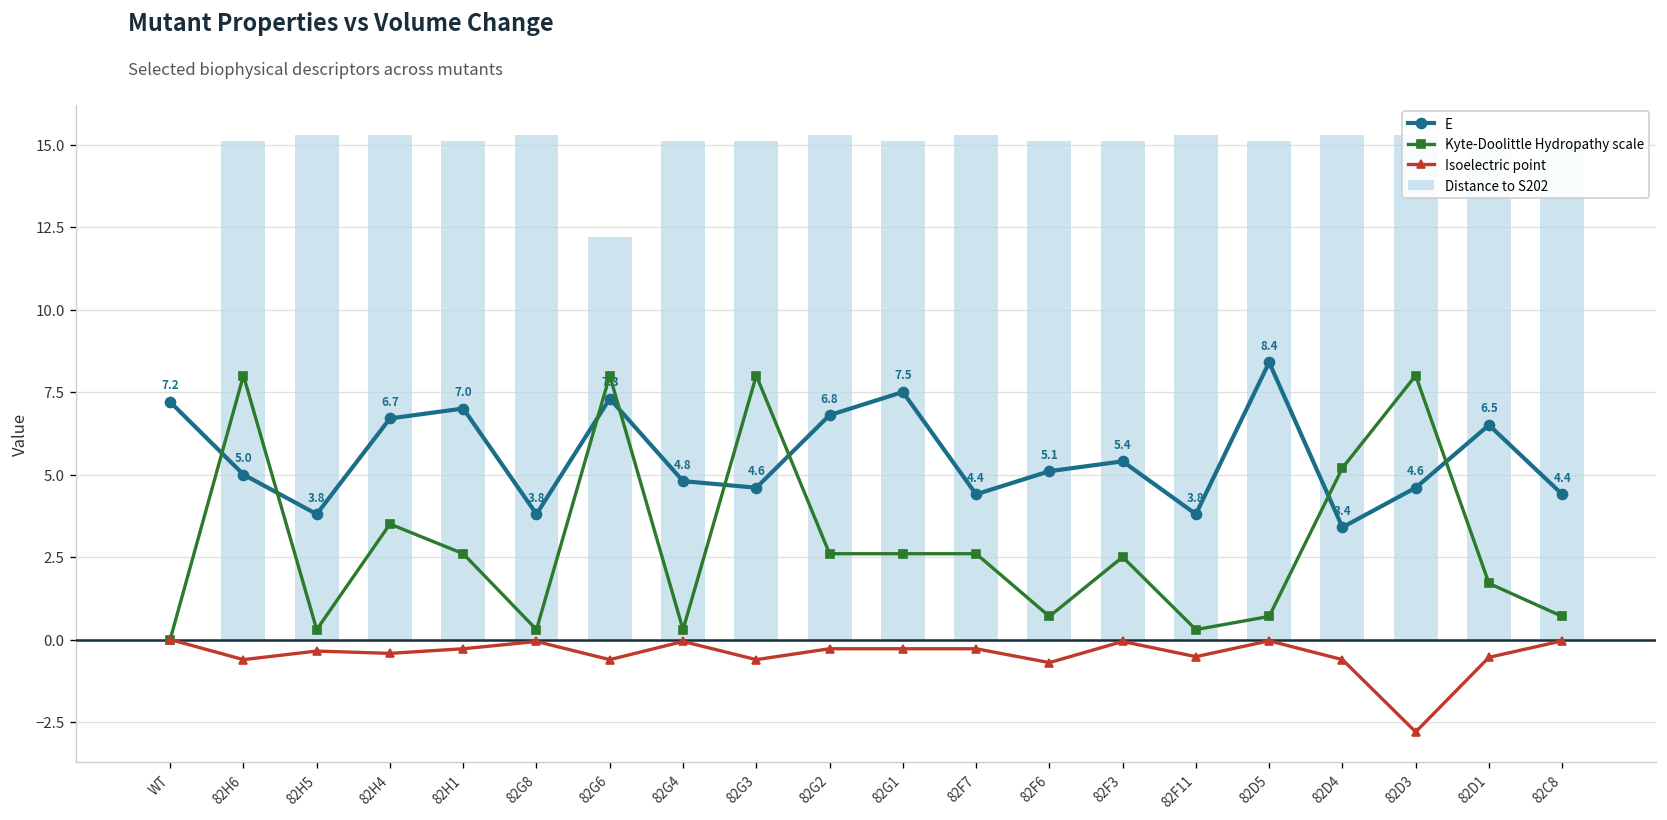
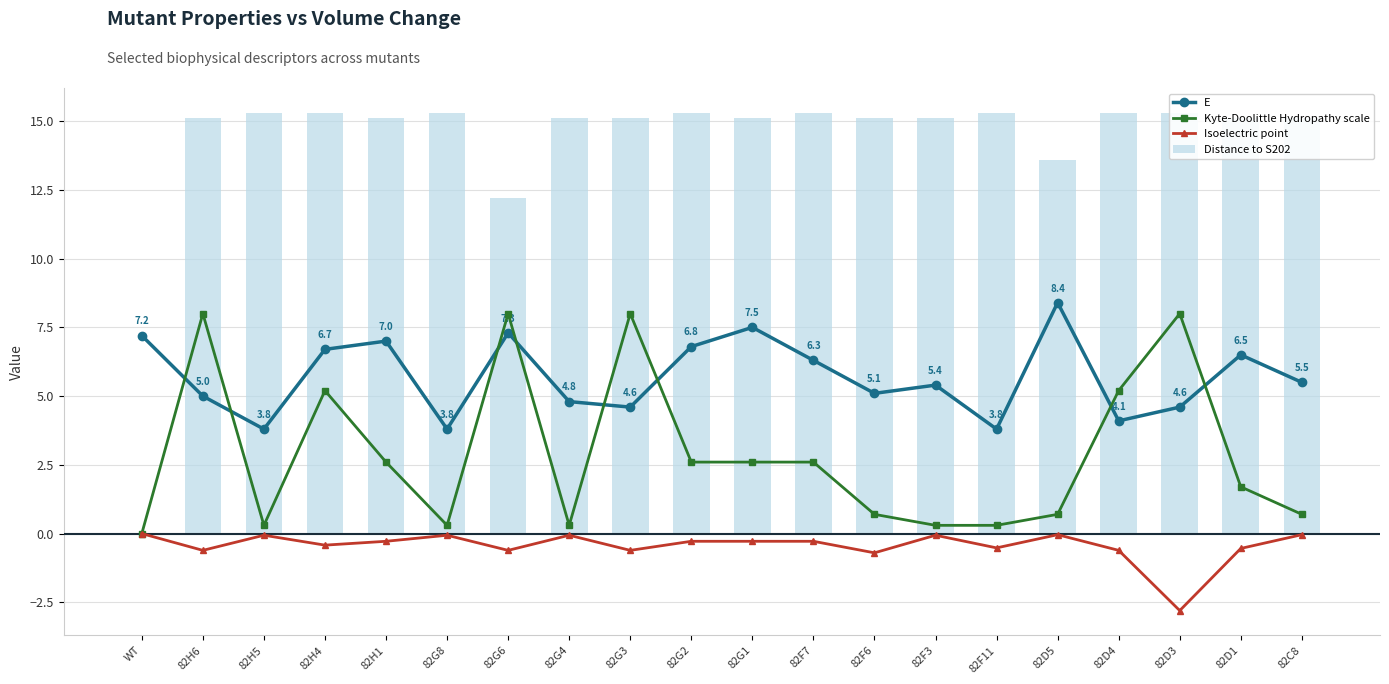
Isoelectric point, 82H5: -0.4 -> -0.1
Kyte-Doolittle Hydropathy scale, 82H4: 3.5 -> 5.2
E, 82F7: 4.4 -> 6.3
Kyte-Doolittle Hydropathy scale, 82F3: 2.5 -> 0.3
Distance to S202, 82D5: 15.1 -> 13.6
E, 82D4: 3.4 -> 4.1
E, 82C8: 4.4 -> 5.5
